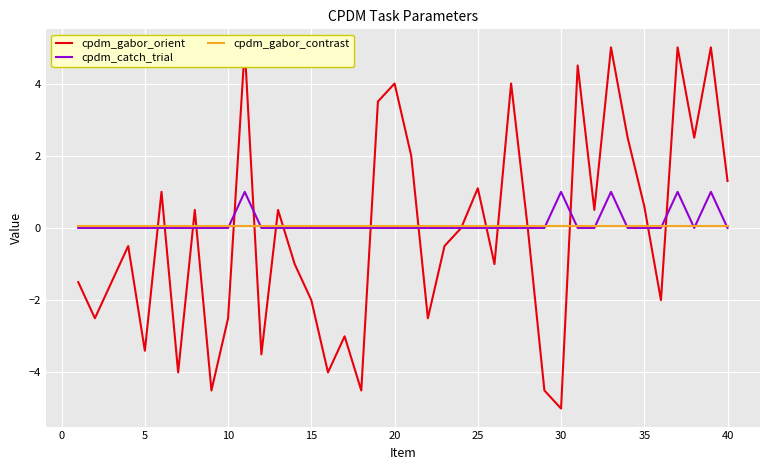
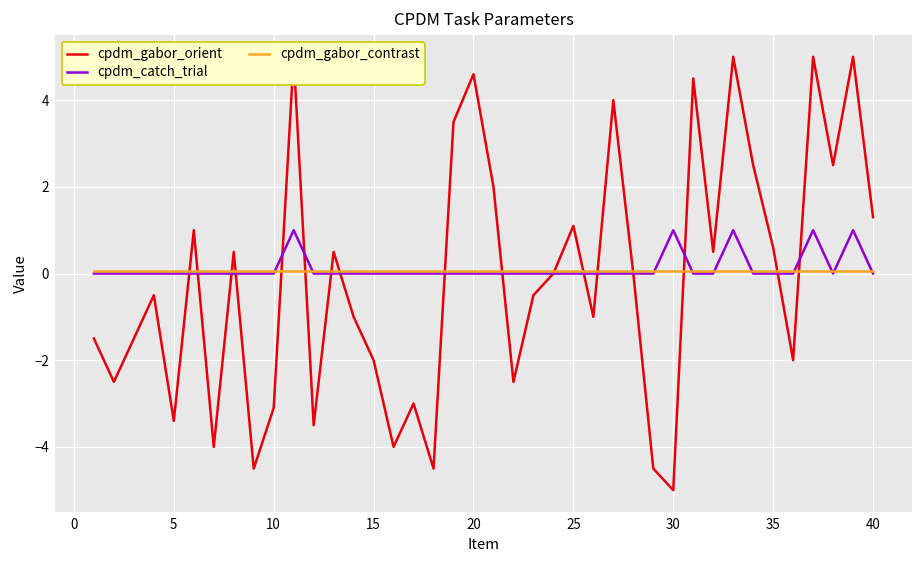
cpdm_gabor_orient, 10: -2.5 -> -3.1
cpdm_gabor_orient, 20: 4.0 -> 4.6
